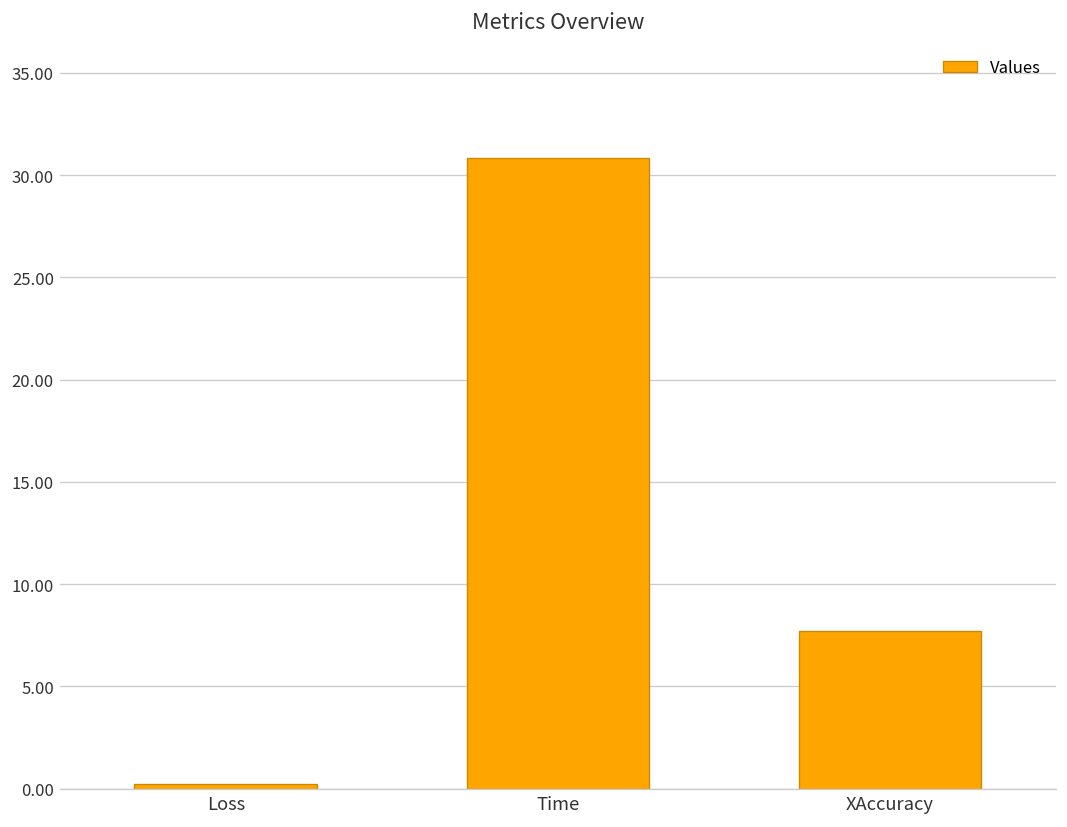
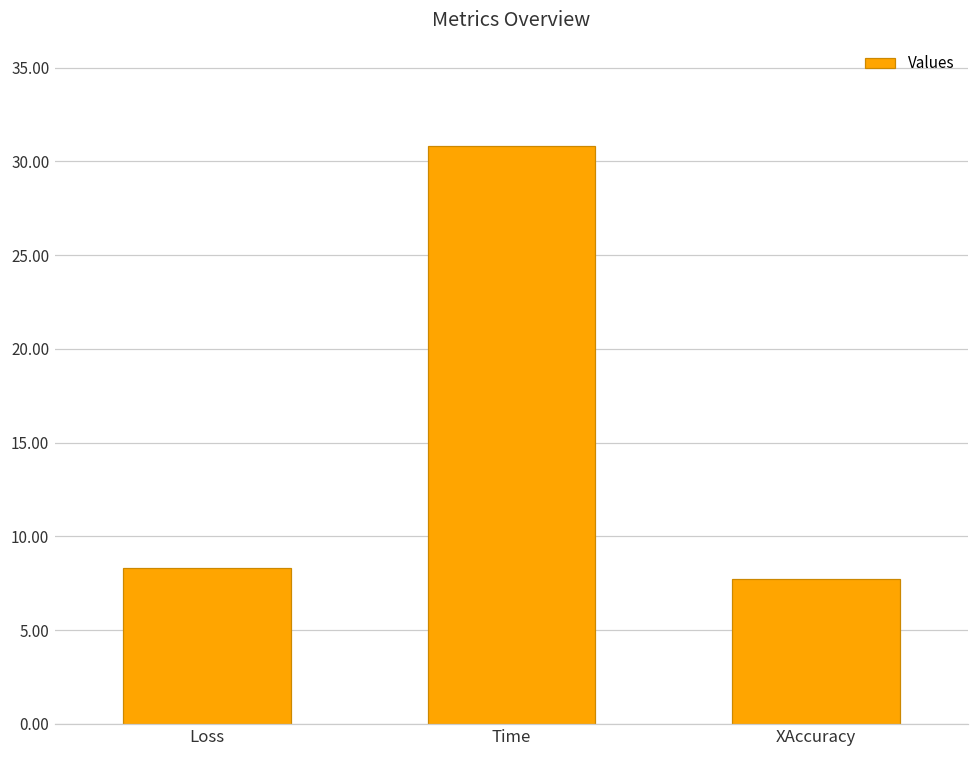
Loss: 0.2 -> 8.3
